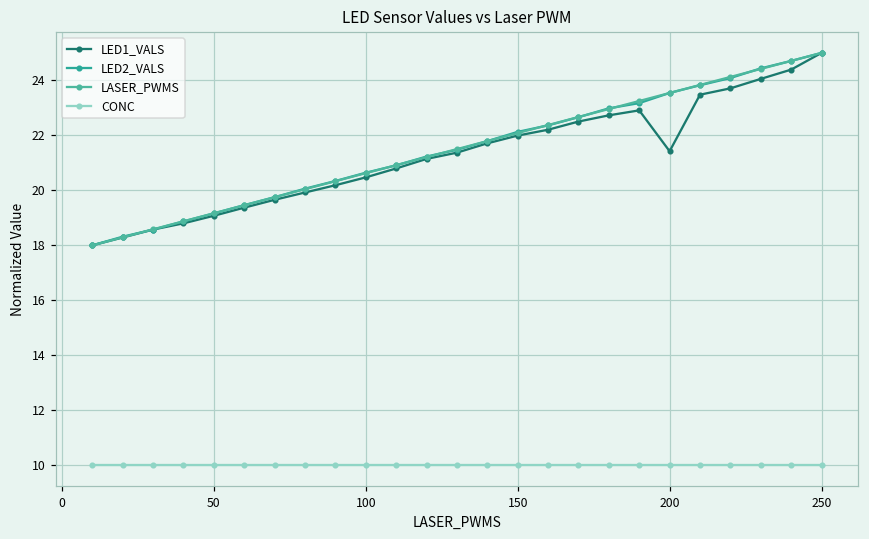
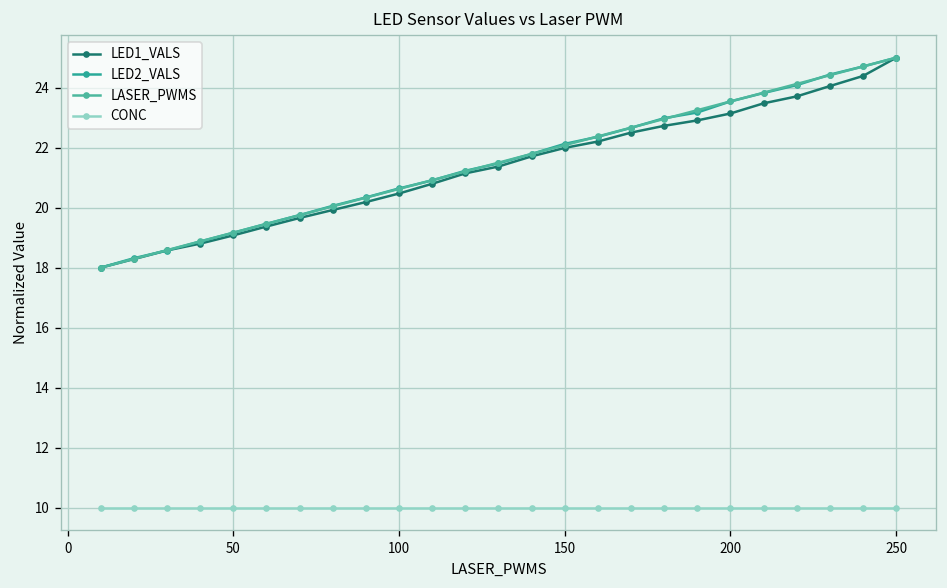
LED1_VALS, 200: 21.4 -> 23.1
